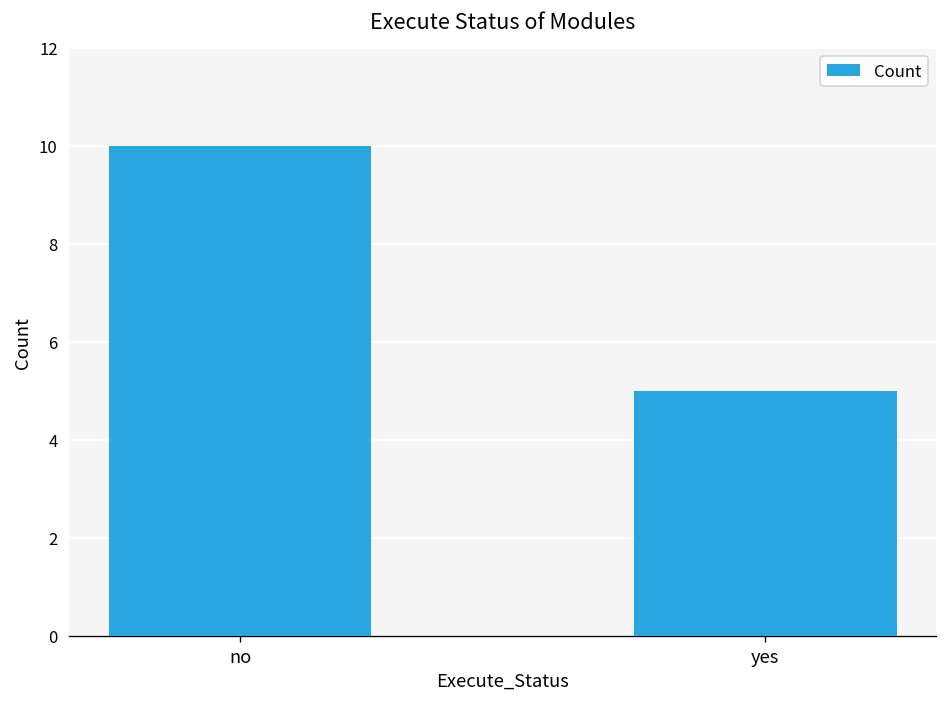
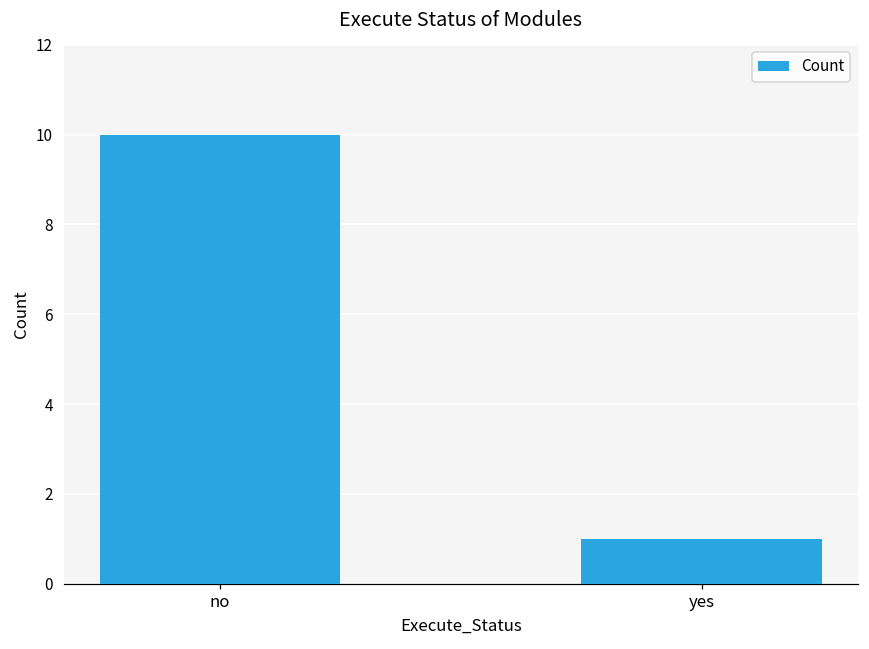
yes: 5 -> 1
